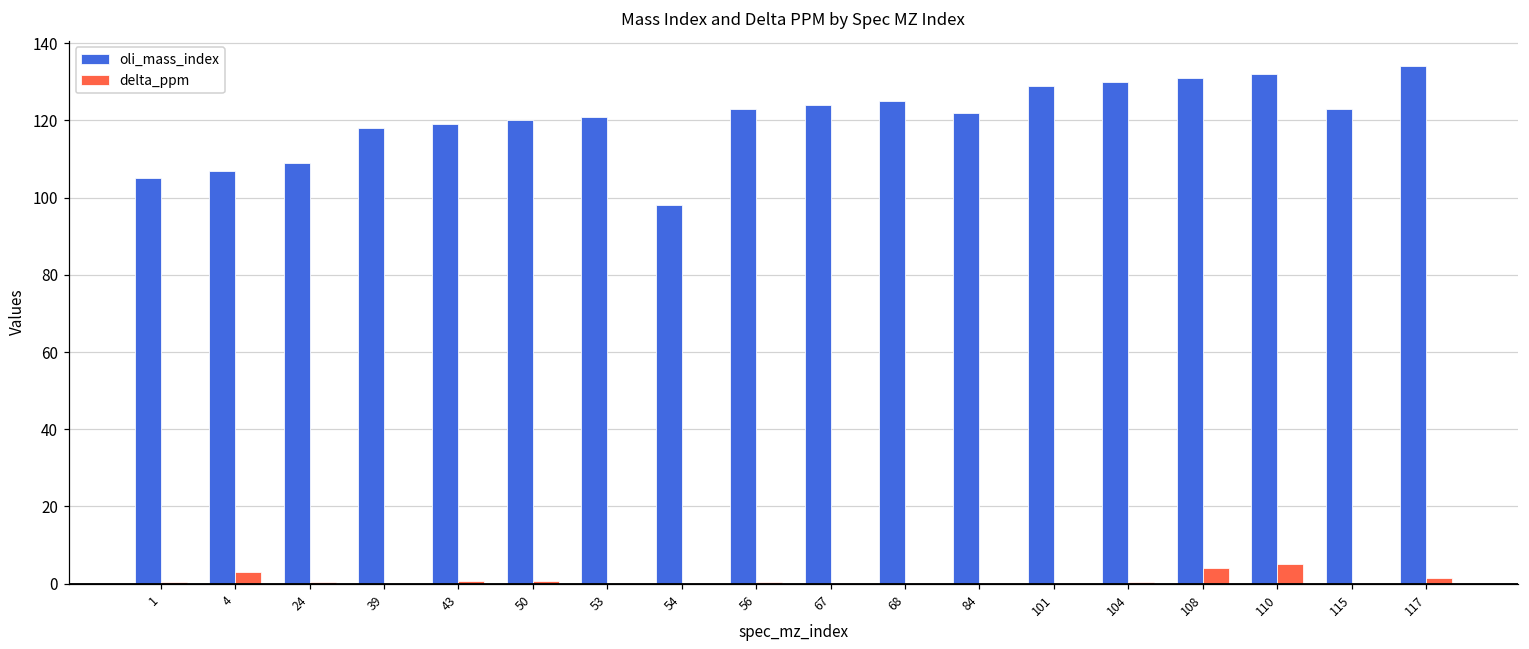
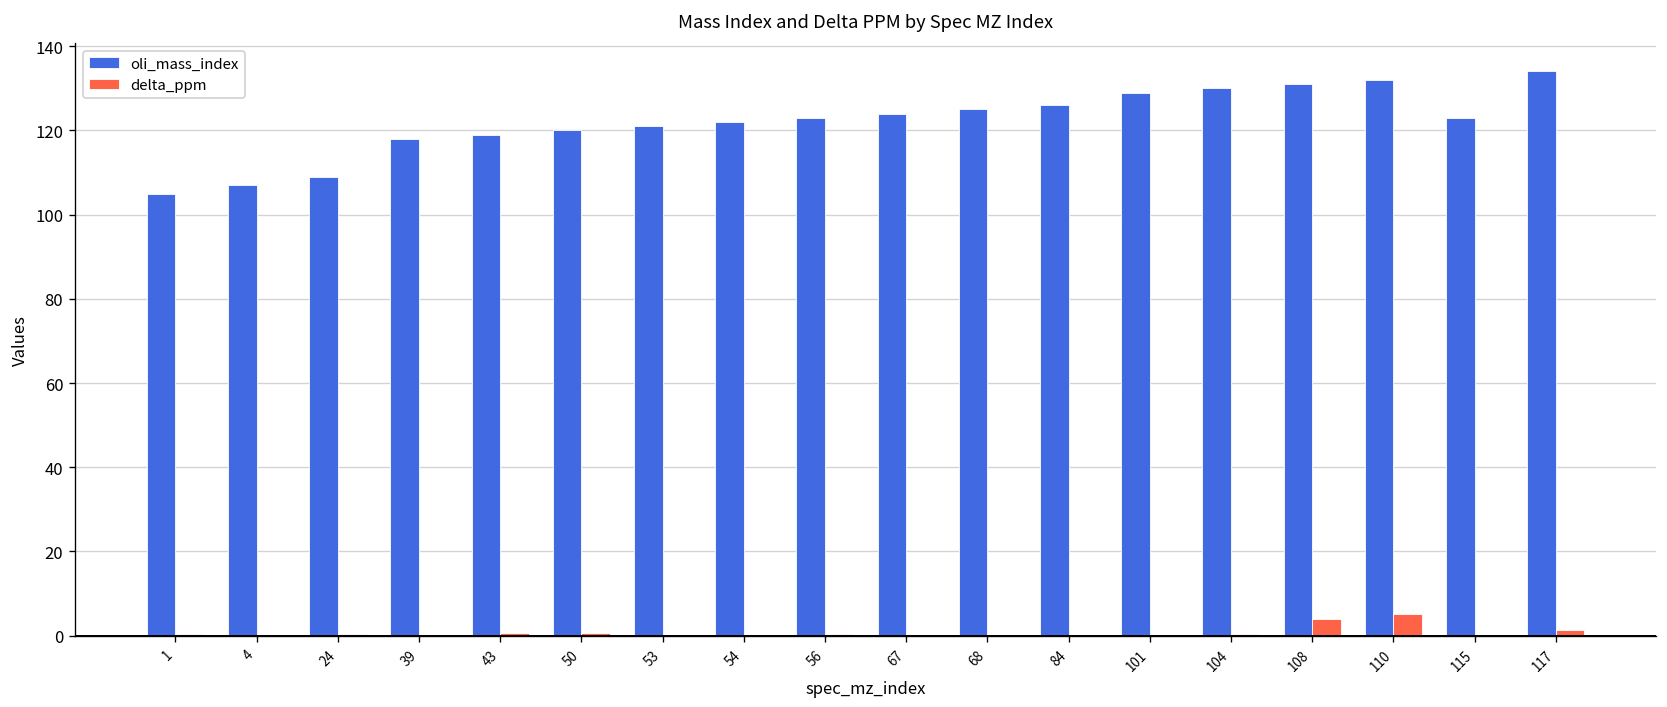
delta_ppm, 4: 3 -> 0
oli_mass_index, 54: 98 -> 122
oli_mass_index, 84: 122 -> 126
